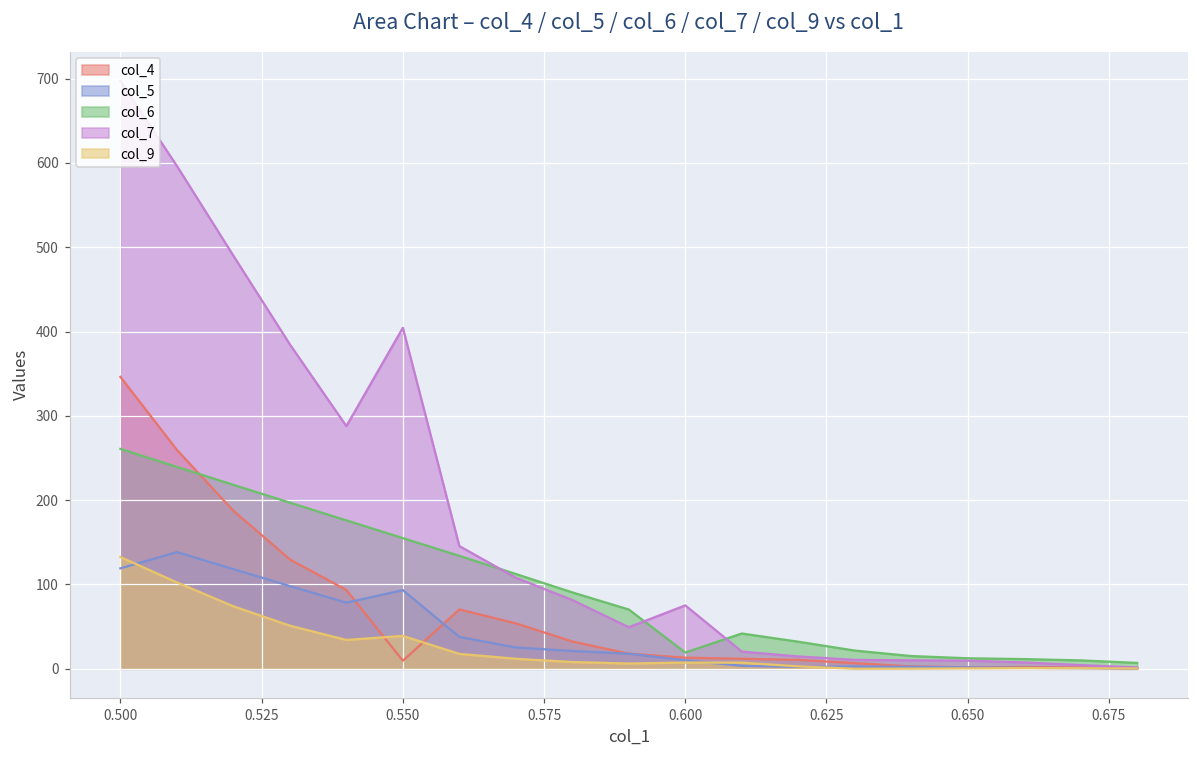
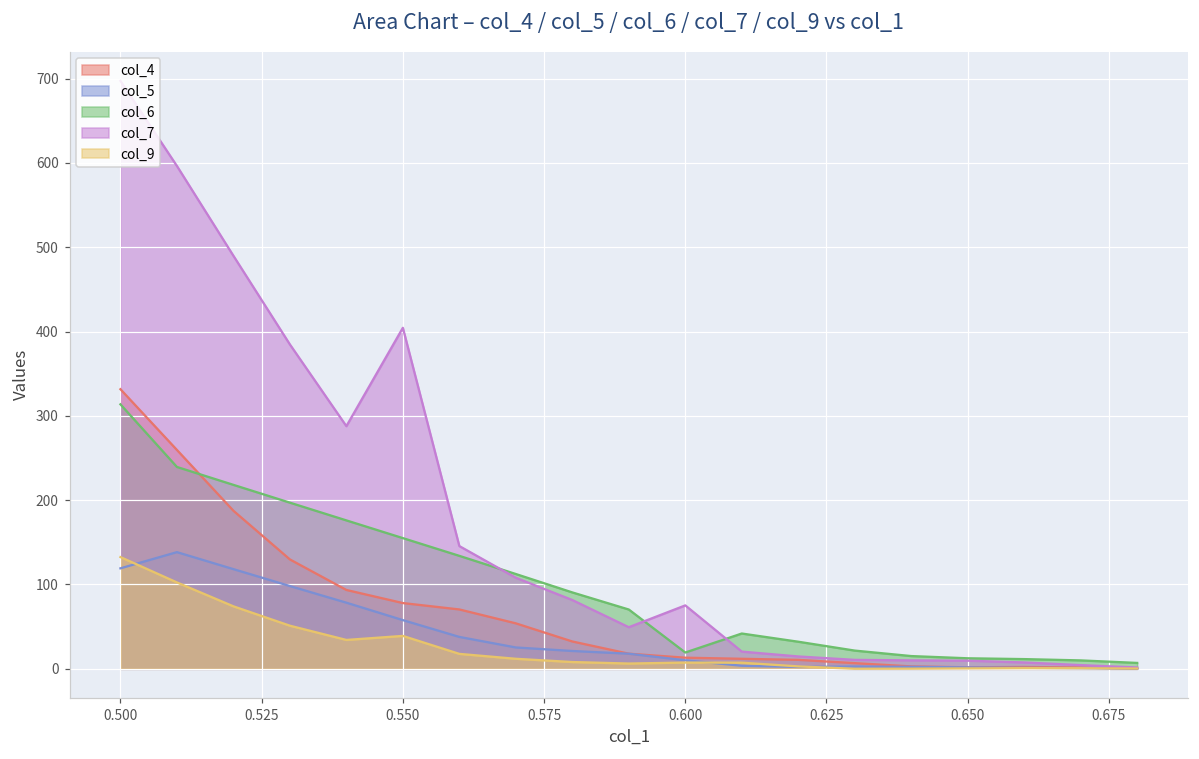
col_4, 0.500: 350 -> 330
col_6, 0.500: 260 -> 310
col_4, 0.550: 10 -> 80
col_5, 0.550: 90 -> 60
